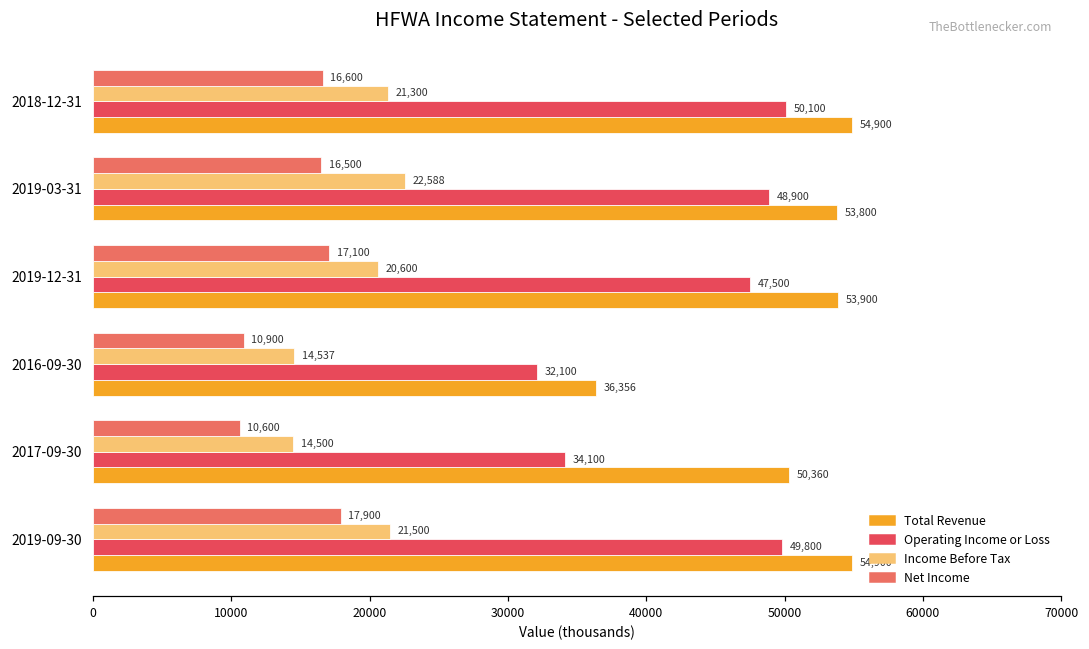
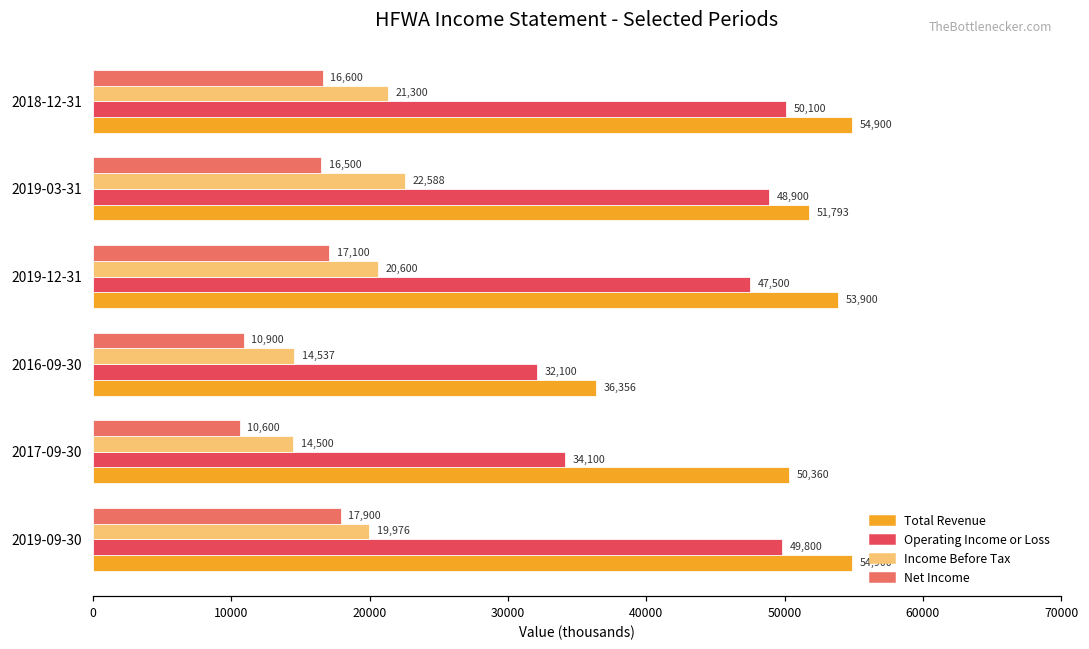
Total Revenue, 2019-03-31: 53,800 -> 51,793
Income Before Tax, 2019-09-30: 21,500 -> 19,976
